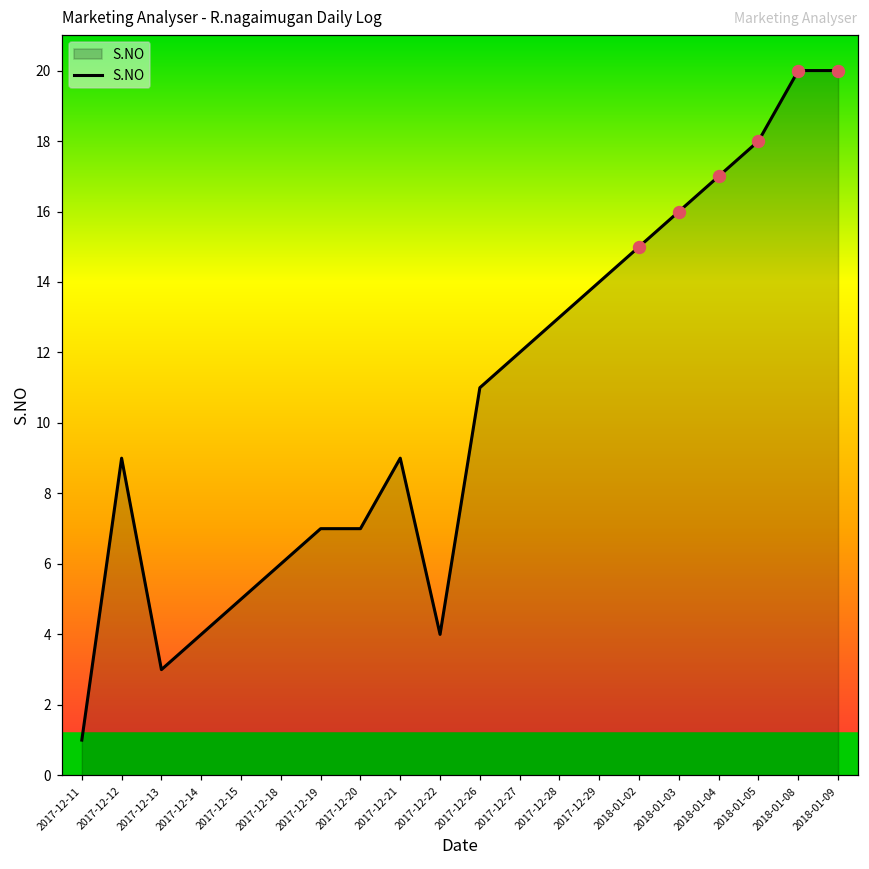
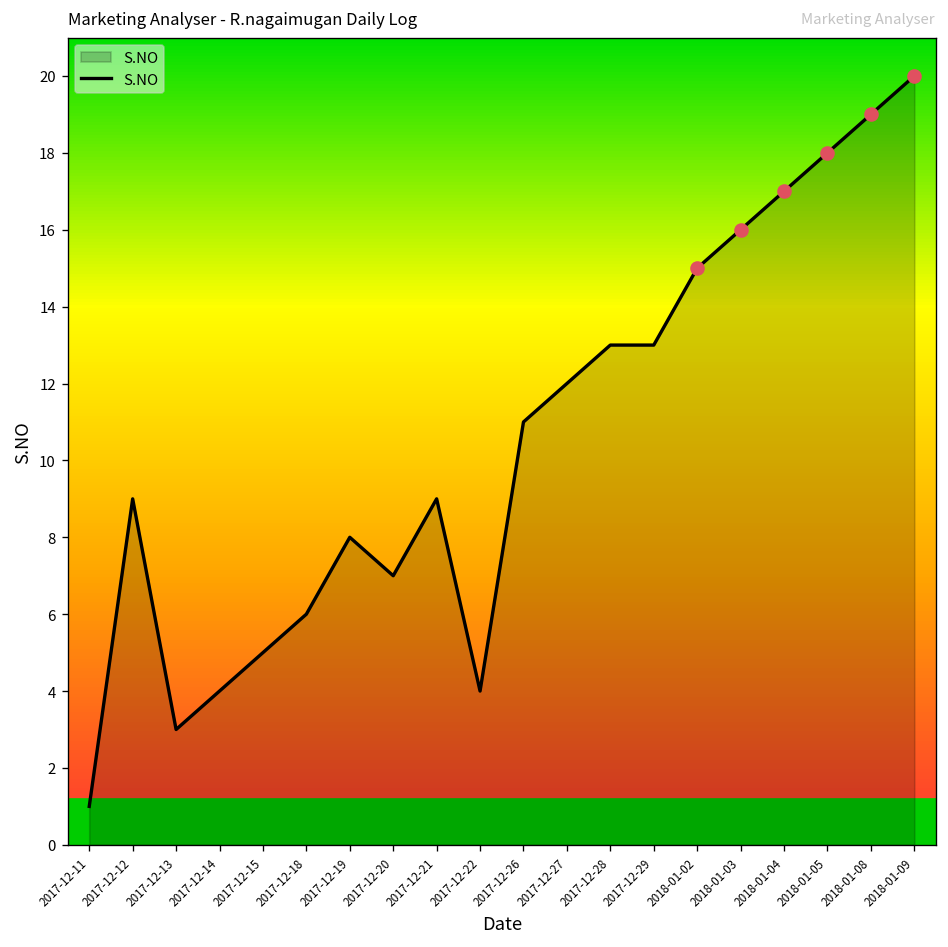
S.NO, 2017-12-19: 7 -> 8
S.NO, 2017-12-29: 14 -> 13
S.NO, 2018-01-08: 20 -> 19
